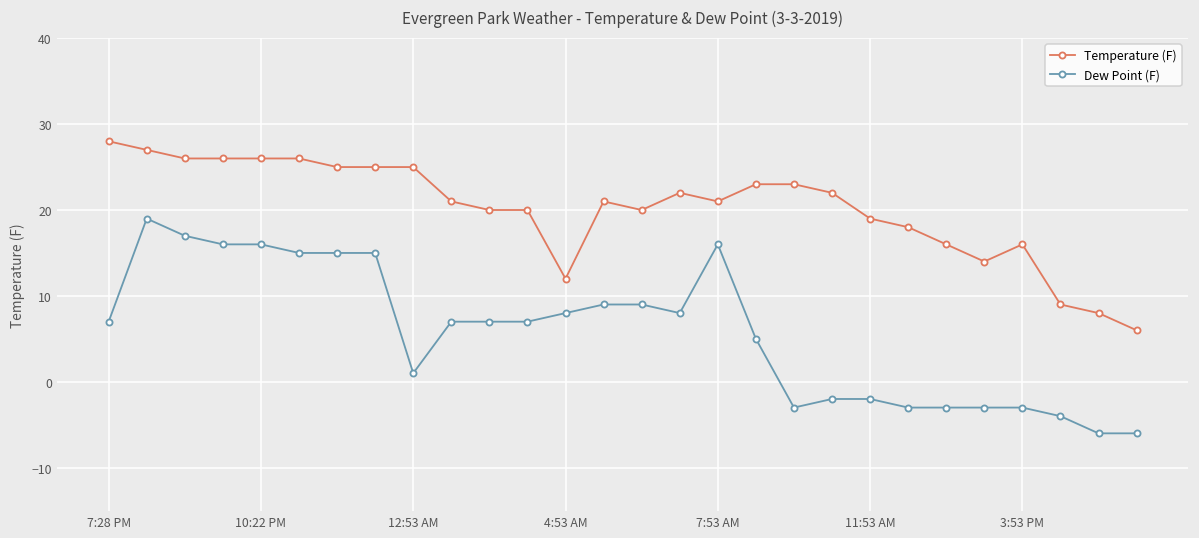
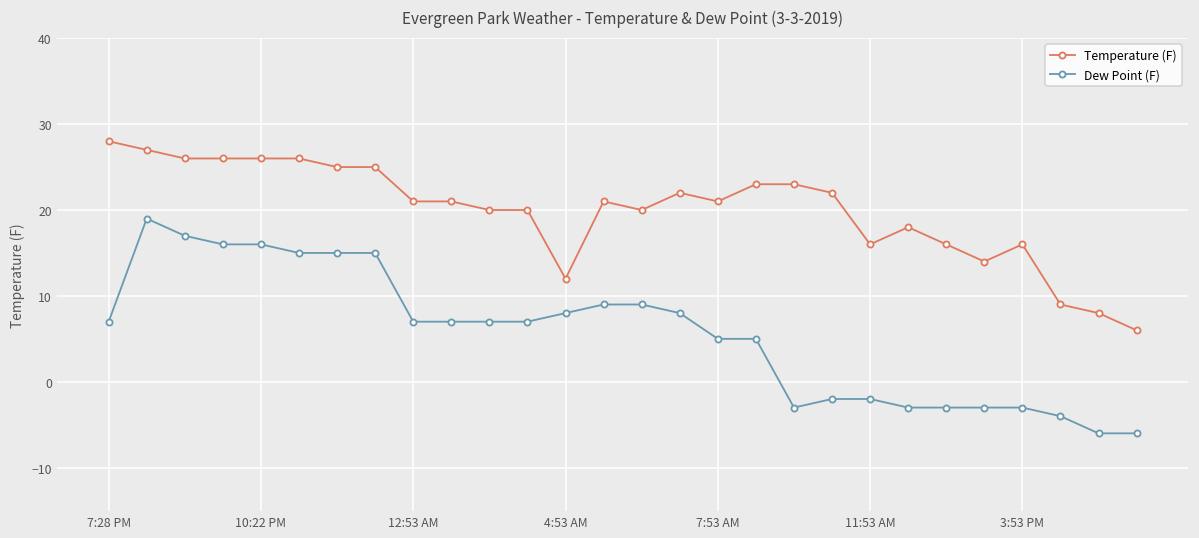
Temperature (F), 12:53 AM: 25 -> 21
Dew Point (F), 12:53 AM: 1 -> 7
Dew Point (F), 7:53 AM: 16 -> 5
Temperature (F), 11:53 AM: 19 -> 16
